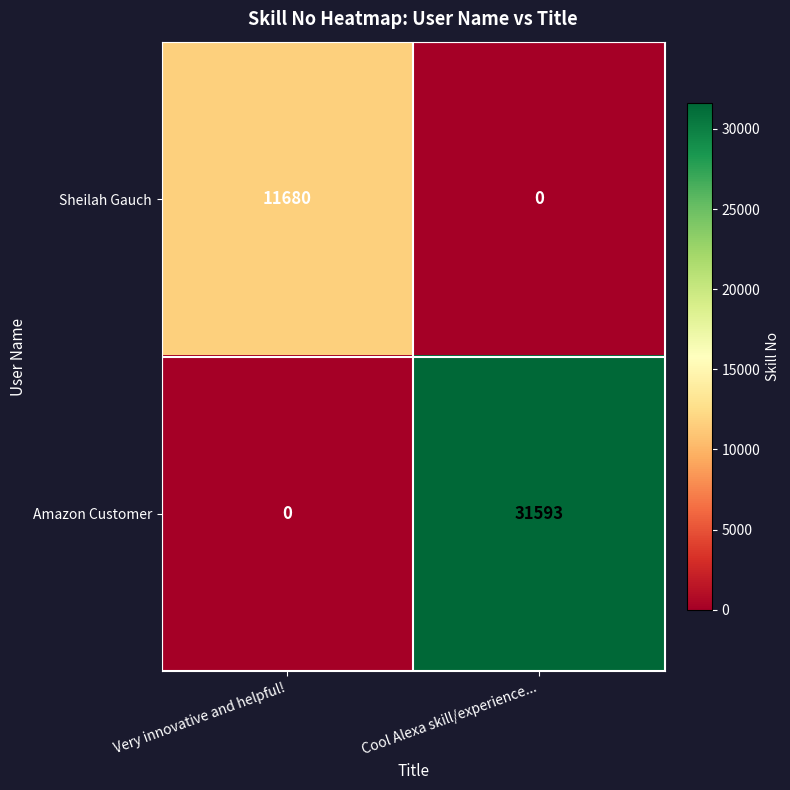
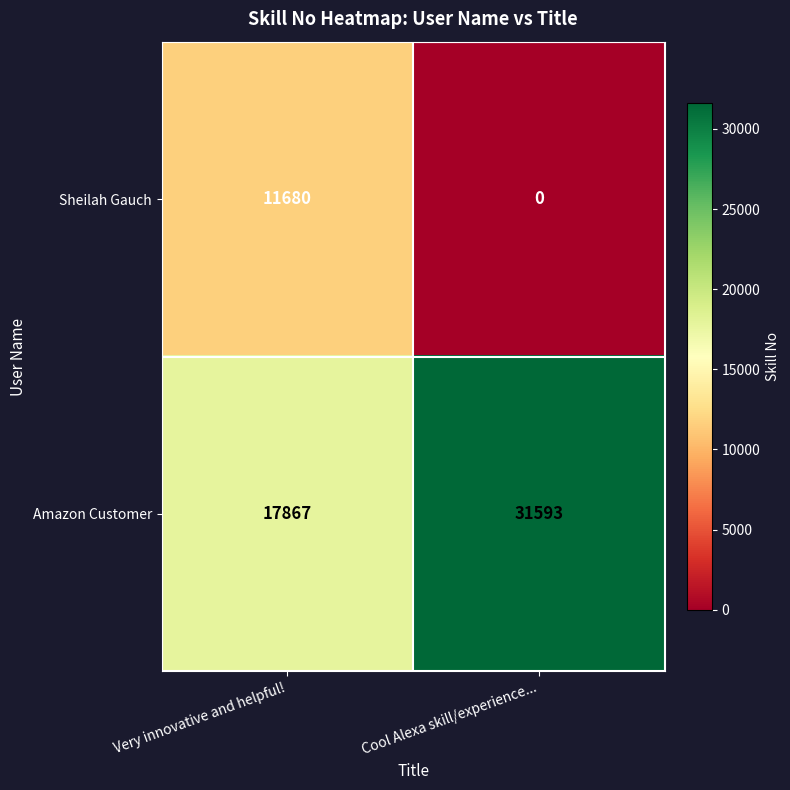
Amazon Customer, Very innovative and helpful!: 0 -> 17867
